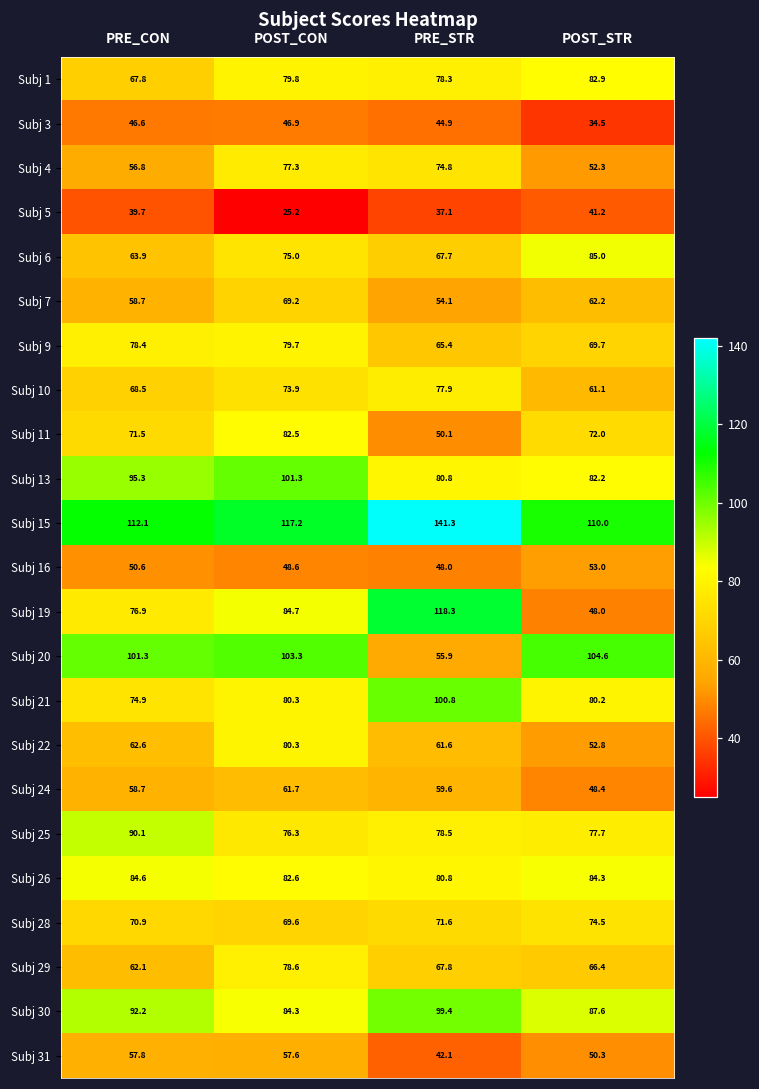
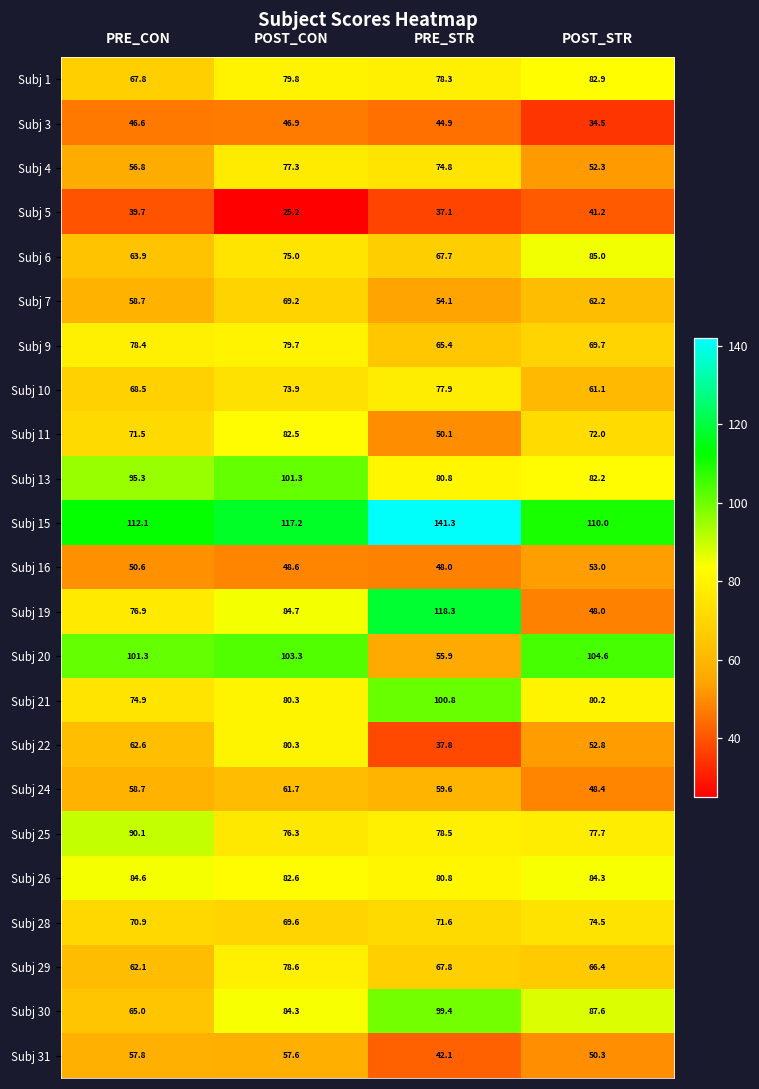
Subj 22, PRE_STR: 61.6 -> 37.8
Subj 30, PRE_CON: 92.2 -> 65.0
